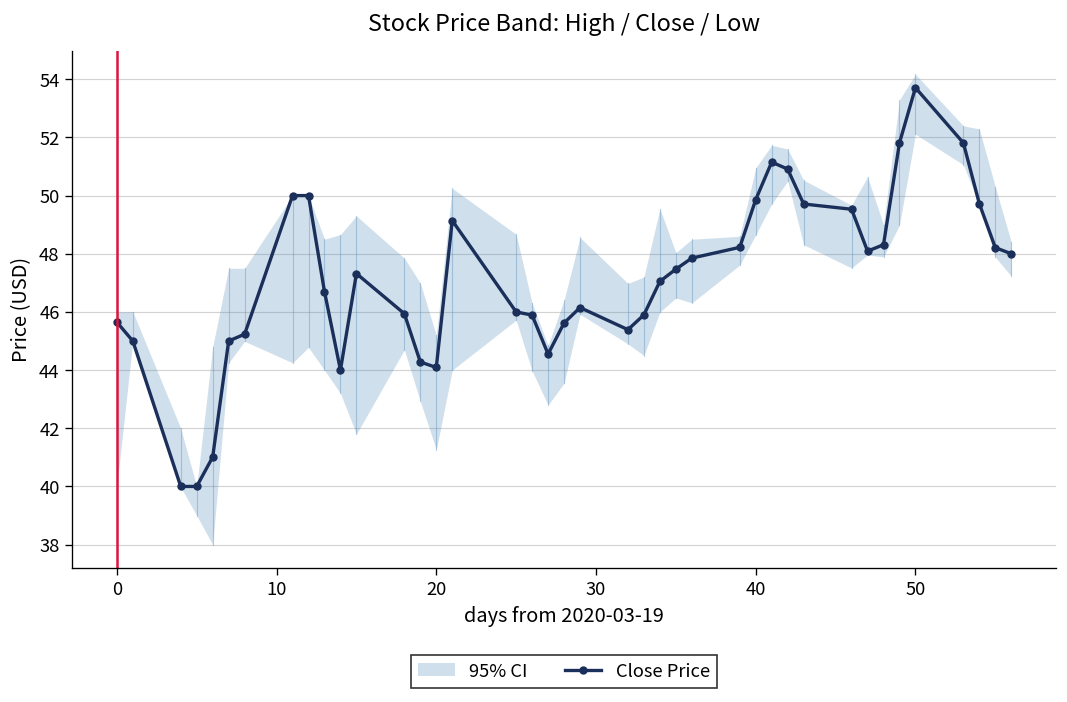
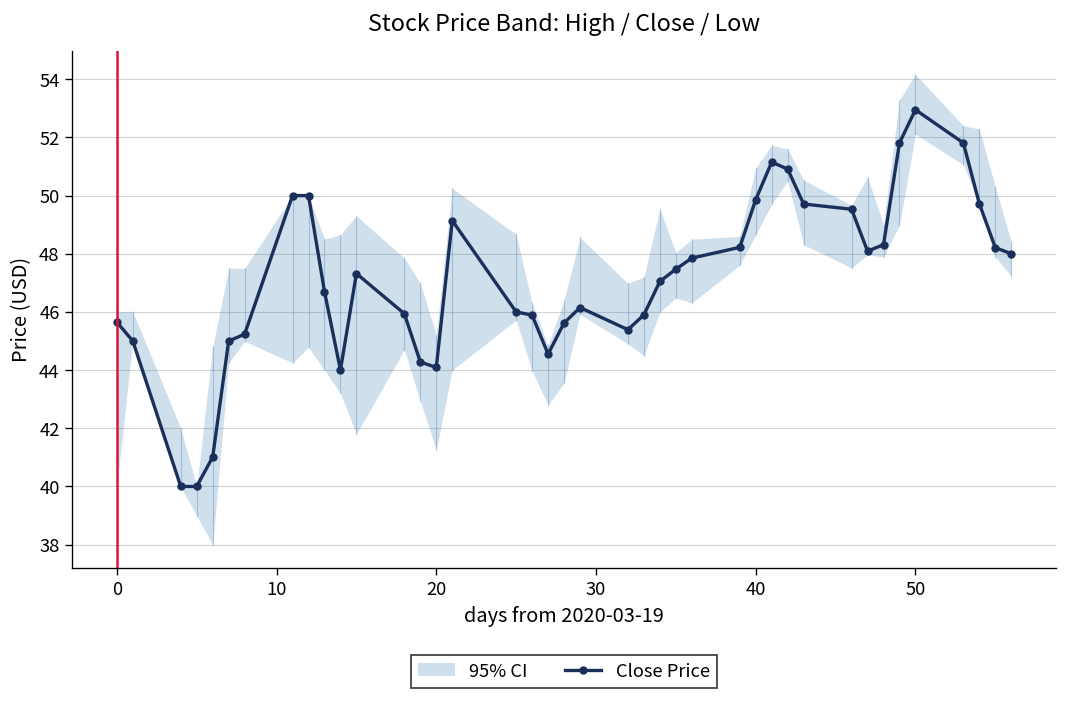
Close Price, 50: 53.7 -> 53.0
